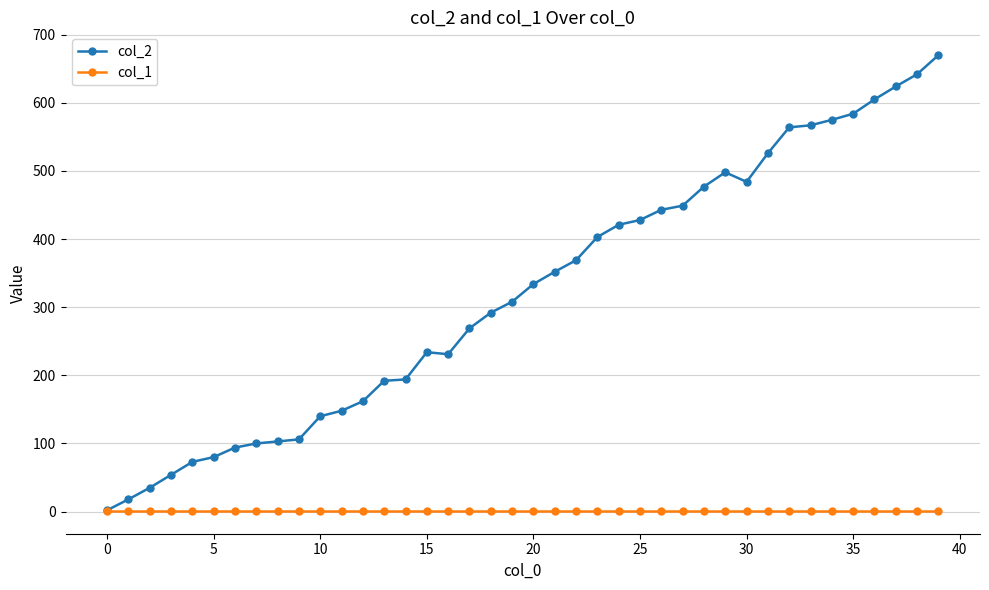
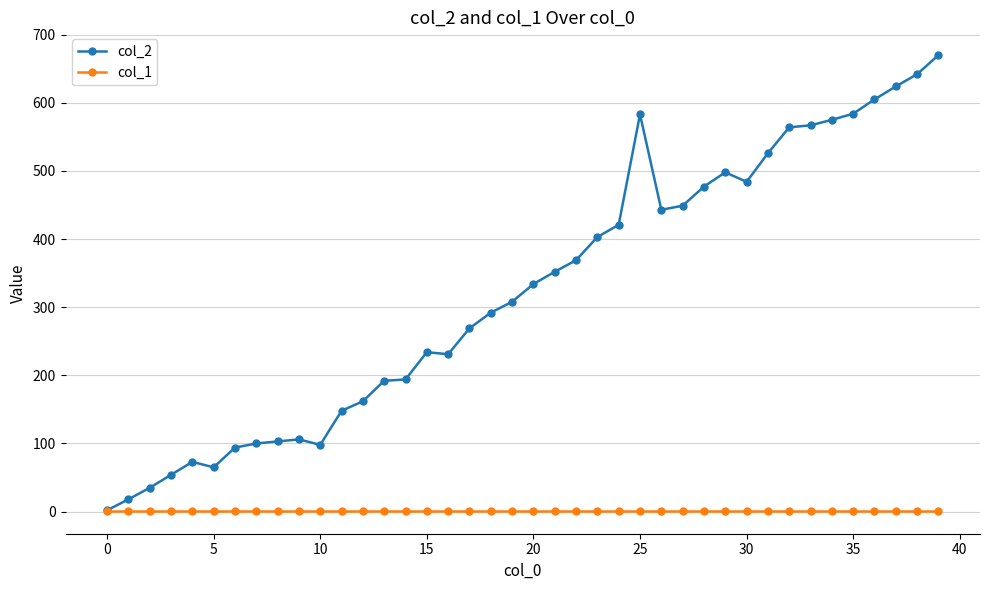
col_2, 5: 80 -> 70
col_2, 10: 140 -> 100
col_2, 25: 430 -> 580
